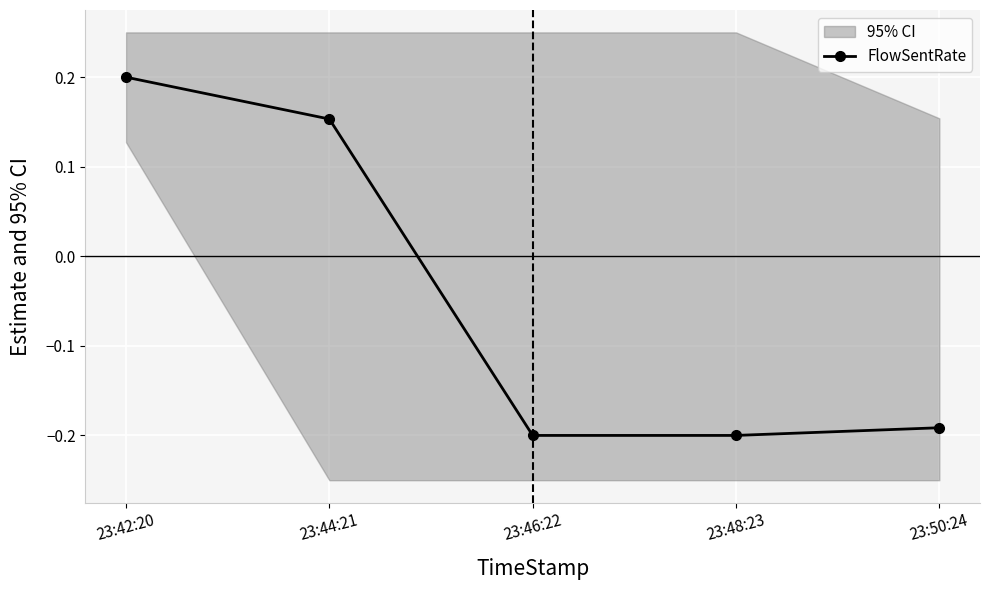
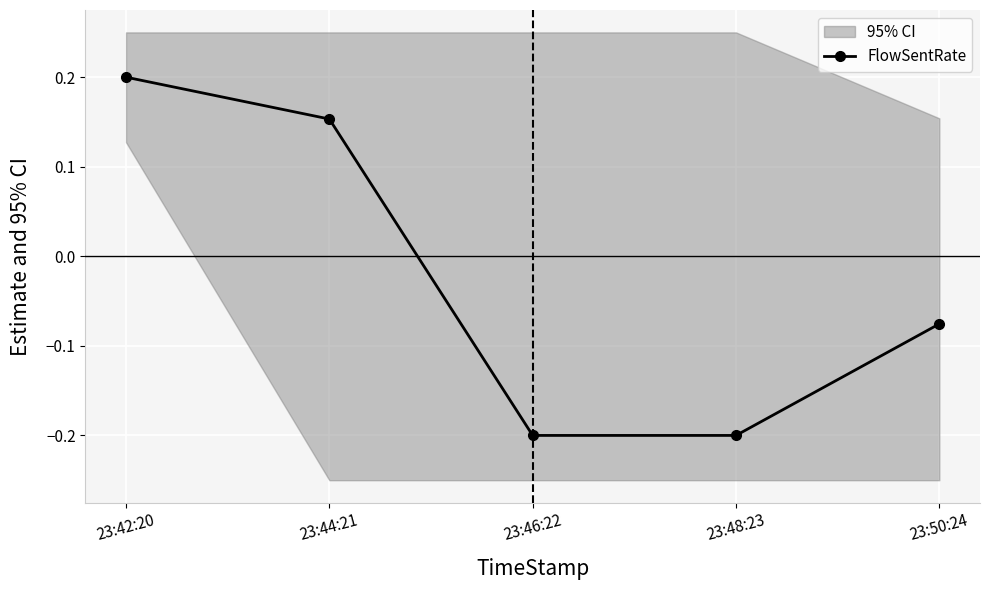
FlowSentRate, 23:50:24: -0.19 -> -0.08
